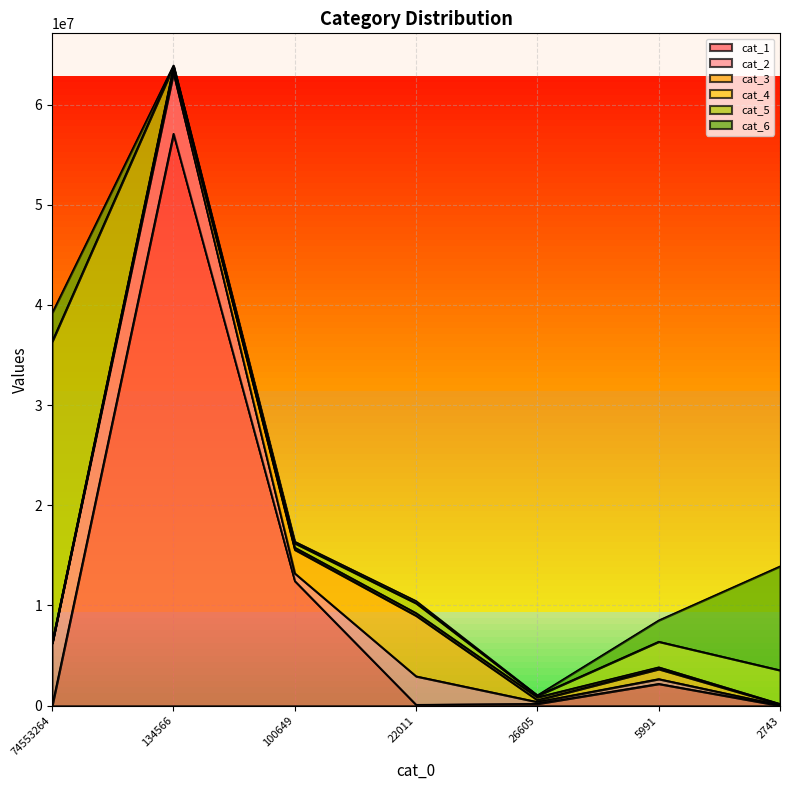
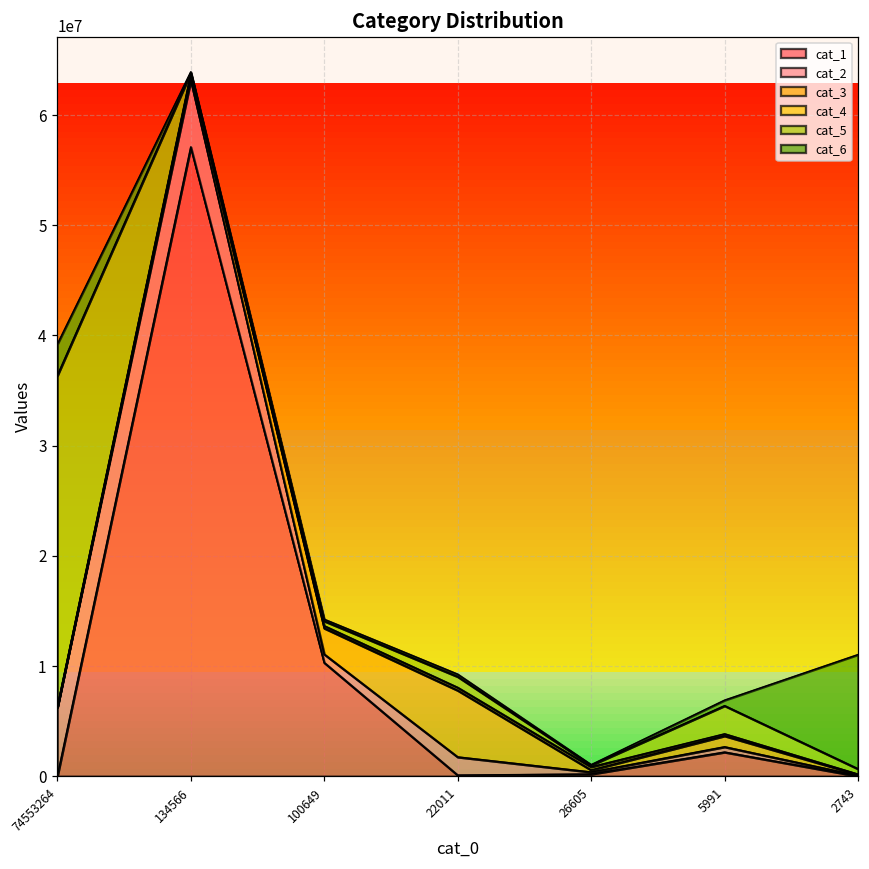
cat_1, 100649: 12500000 -> 10300000
cat_2, 22011: 2800000 -> 1600000
cat_6, 5991: 2100000 -> 500000
cat_5, 2743: 3400000 -> 500000
